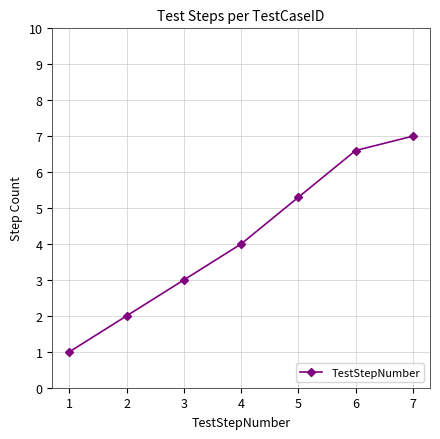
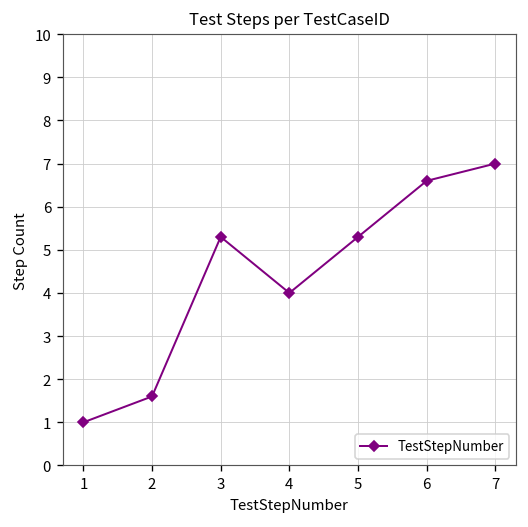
2: 2.0 -> 1.6
3: 3.0 -> 5.3
